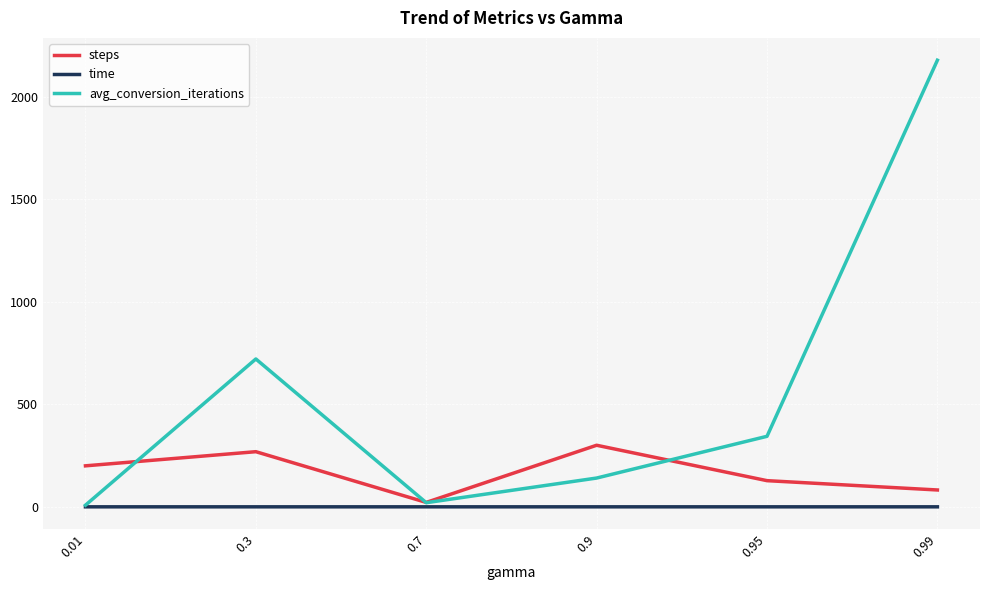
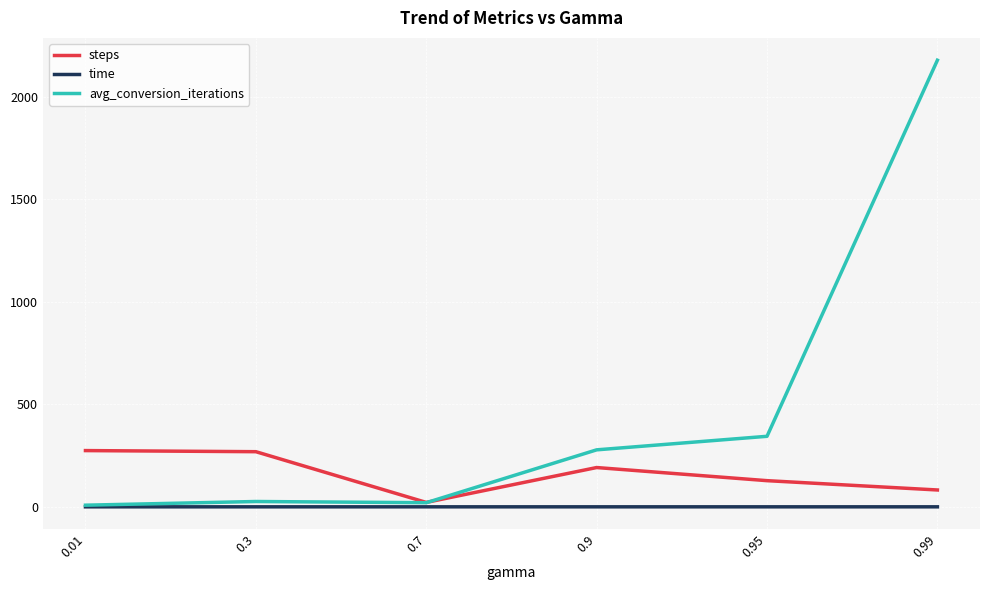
steps, 0.01: 200 -> 270
avg_conversion_iterations, 0.3: 720 -> 30
steps, 0.9: 300 -> 190
avg_conversion_iterations, 0.9: 140 -> 280
